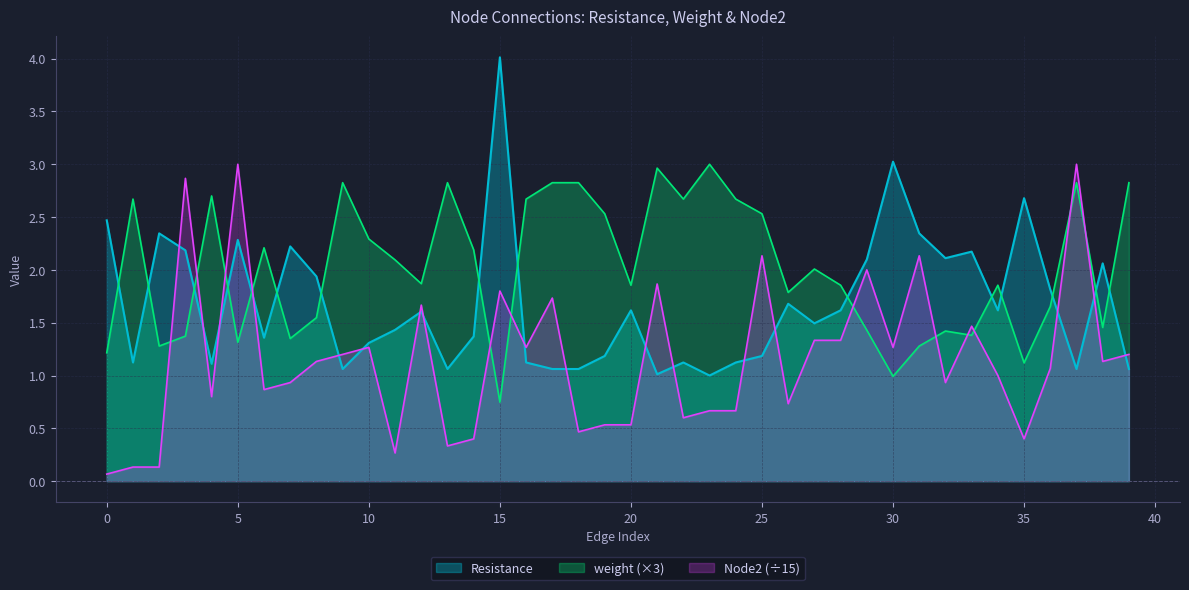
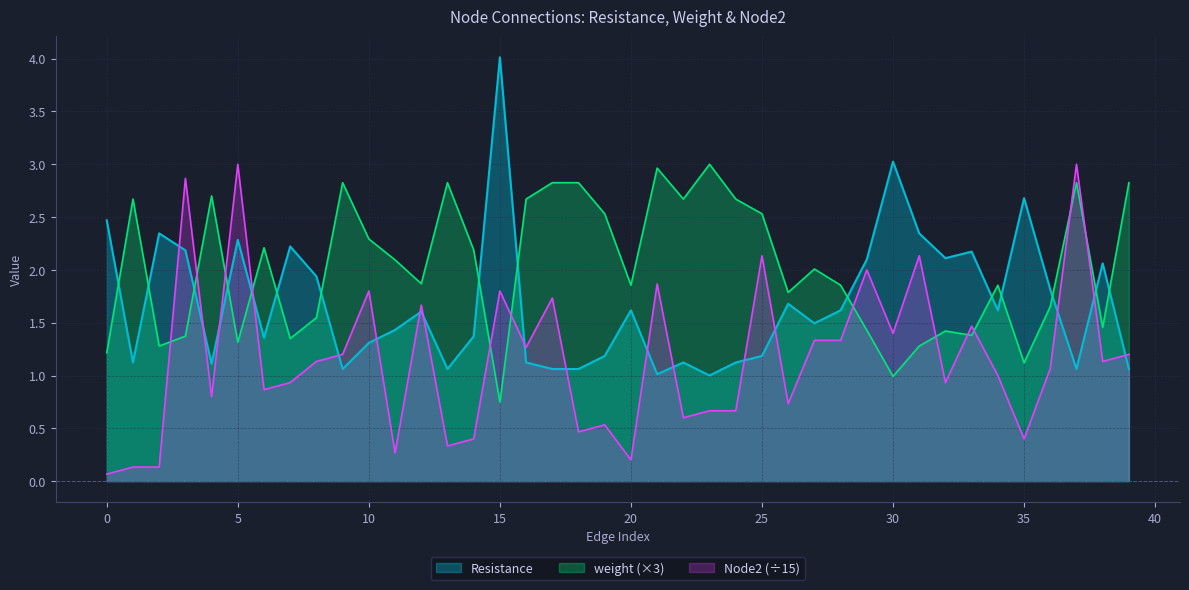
Node2 (÷15), 10: 1.27 -> 1.80
Node2 (÷15), 20: 0.53 -> 0.20
Node2 (÷15), 30: 1.27 -> 1.40
